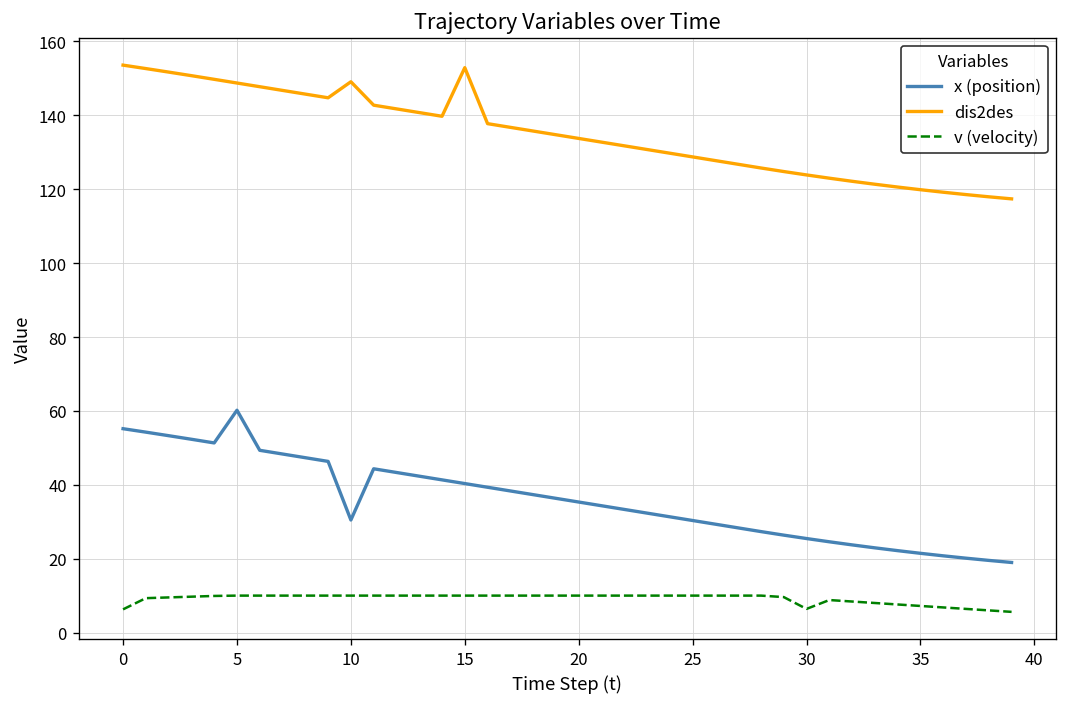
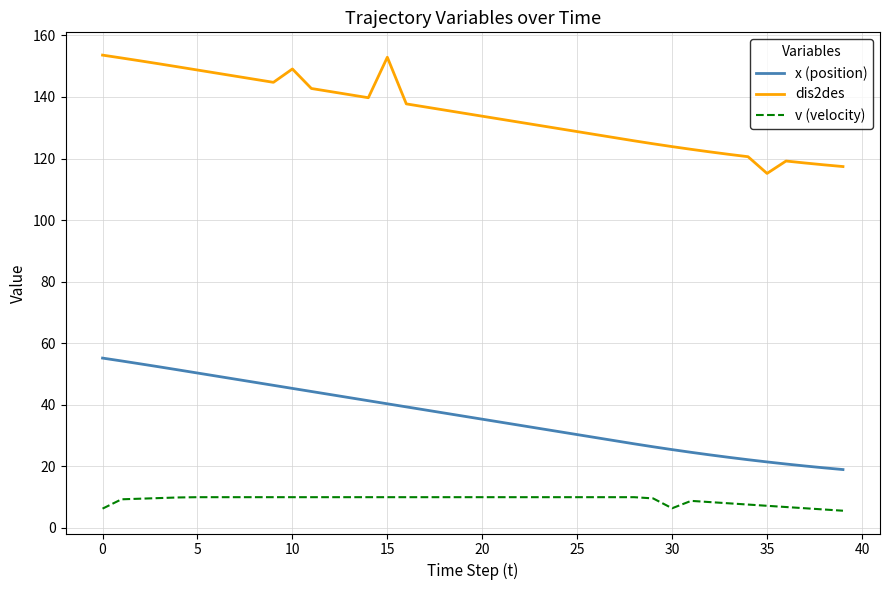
x (position), 5: 60 -> 50
x (position), 10: 30 -> 45
dis2des, 35: 120 -> 115
